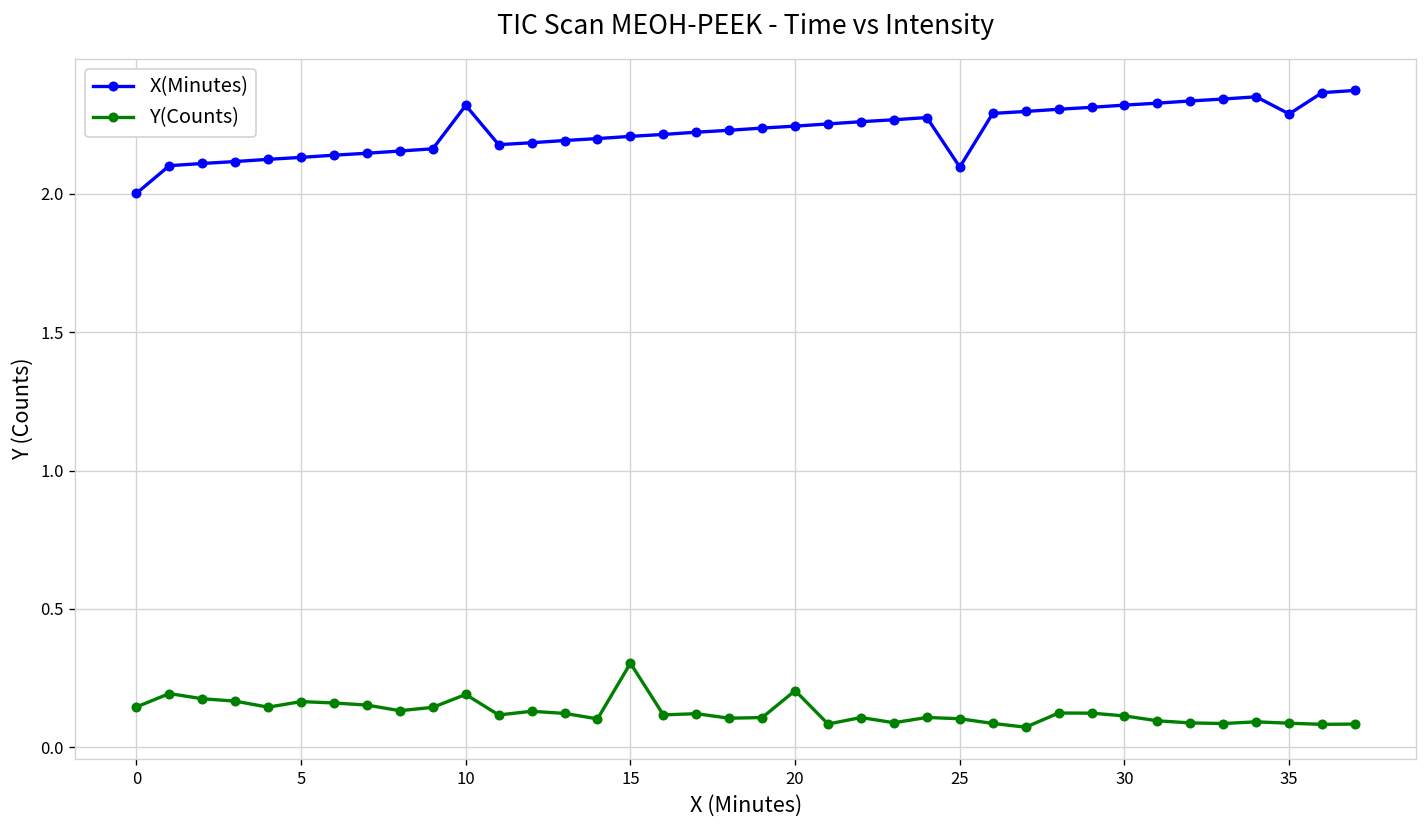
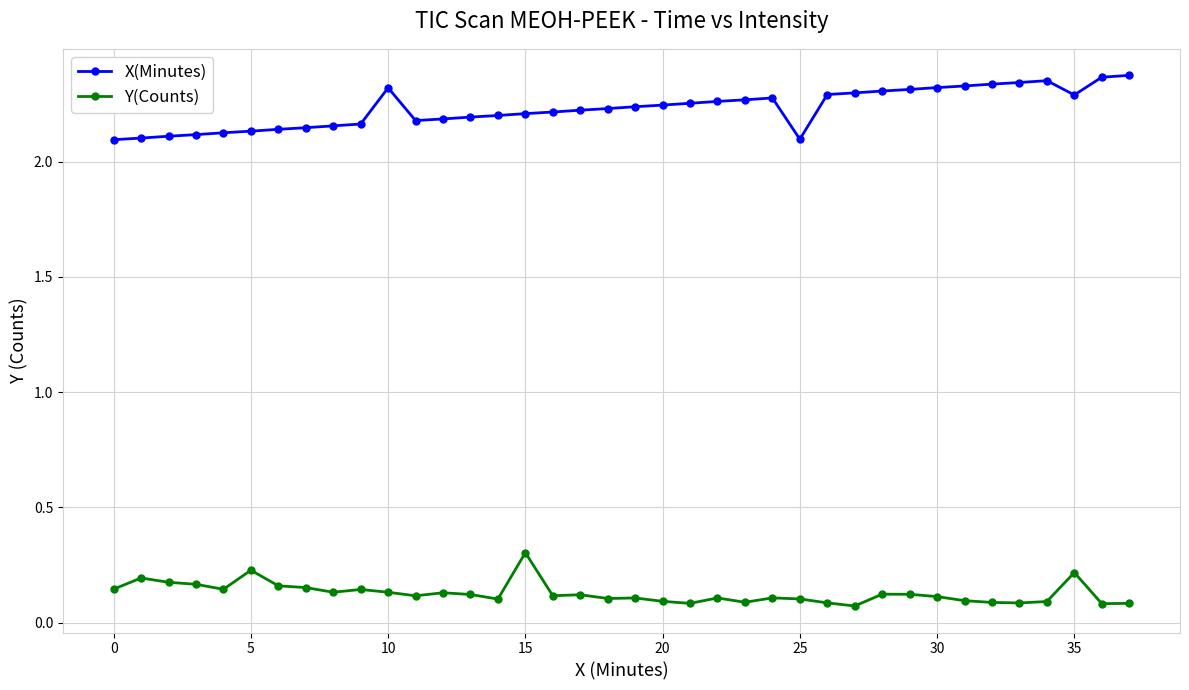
X(Minutes), 0: 2.00 -> 2.10
Y(Counts), 5: 0.17 -> 0.23
Y(Counts), 10: 0.19 -> 0.13
Y(Counts), 20: 0.20 -> 0.09
Y(Counts), 35: 0.09 -> 0.22
